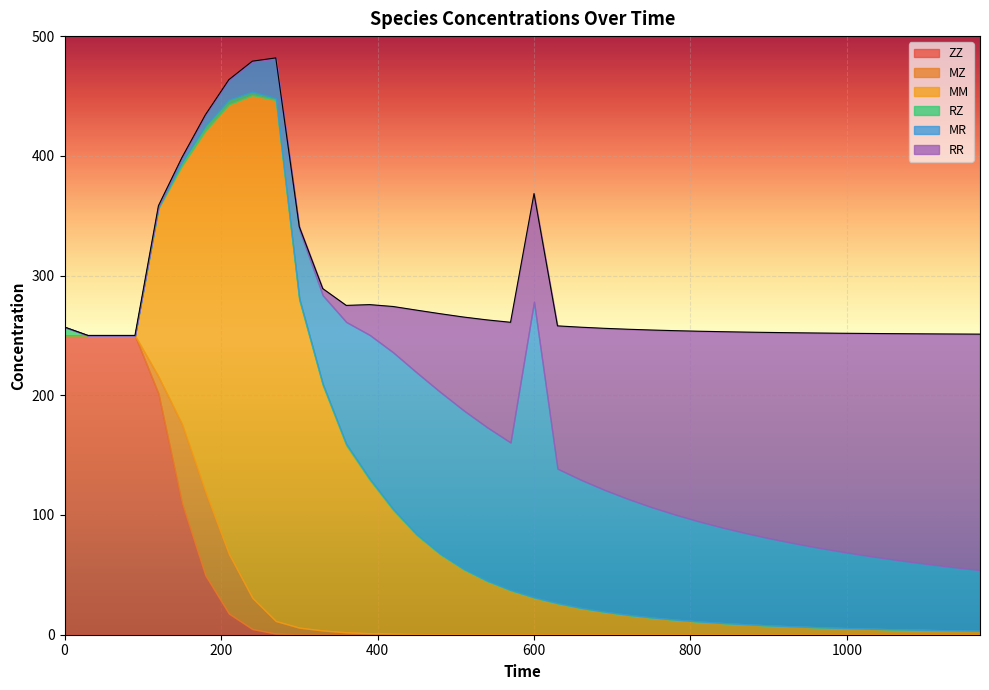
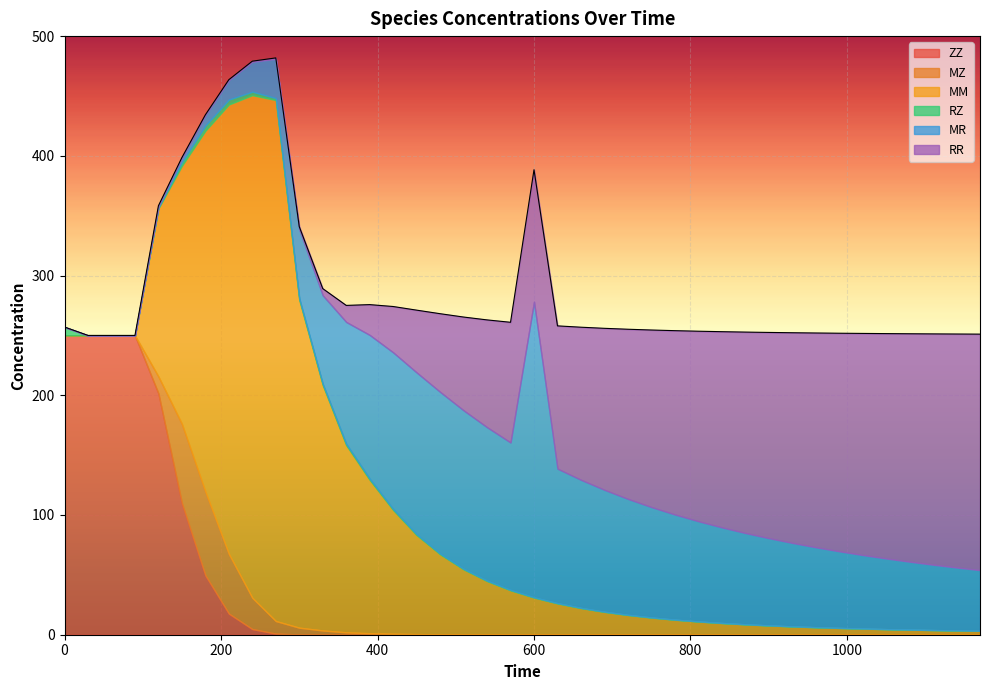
RR, 600: 90 -> 110
